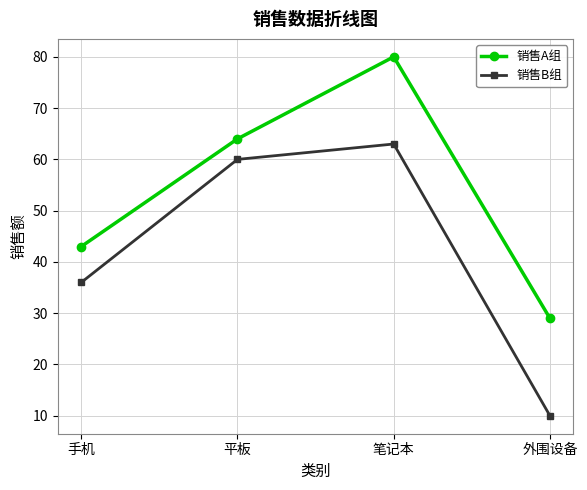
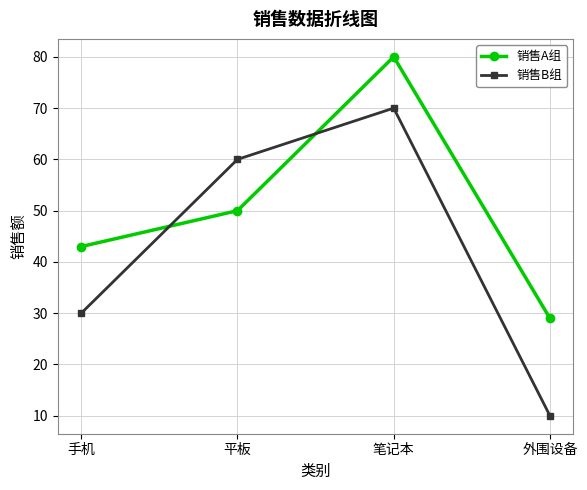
销售B组, 手机: 36 -> 30
销售A组, 平板: 64 -> 50
销售B组, 笔记本: 63 -> 70
